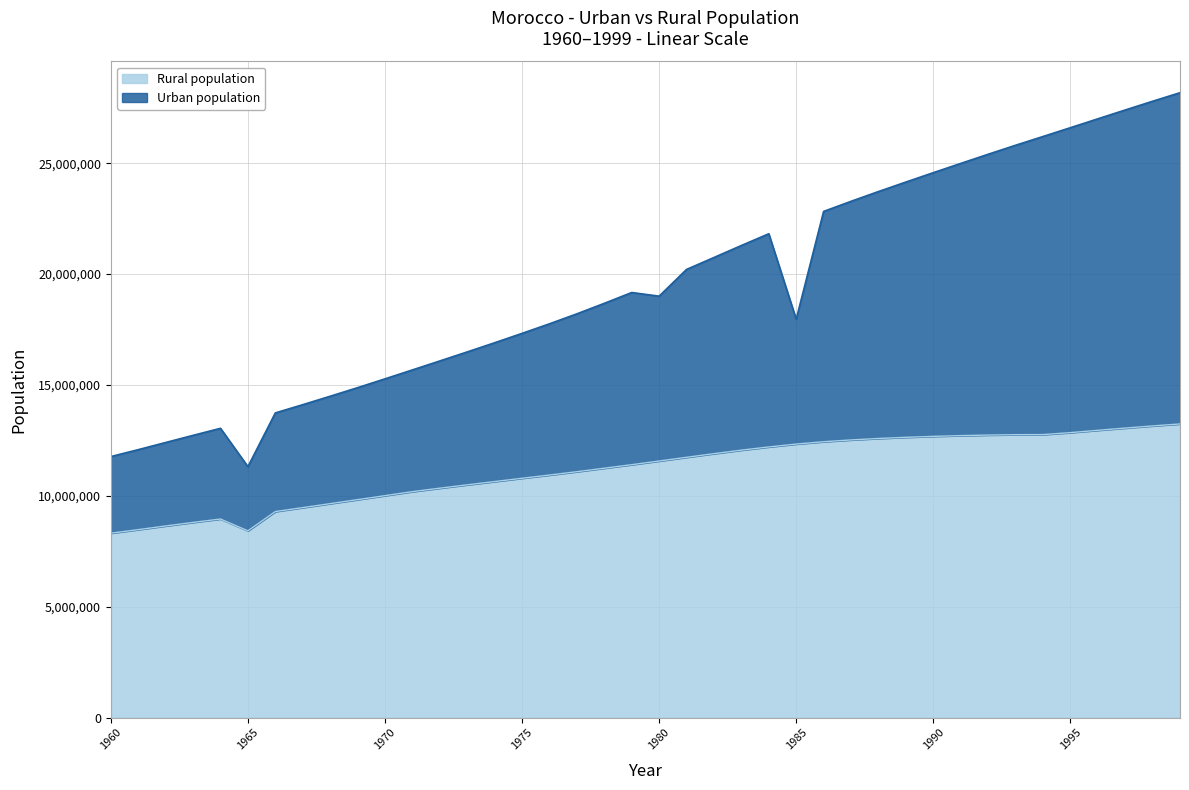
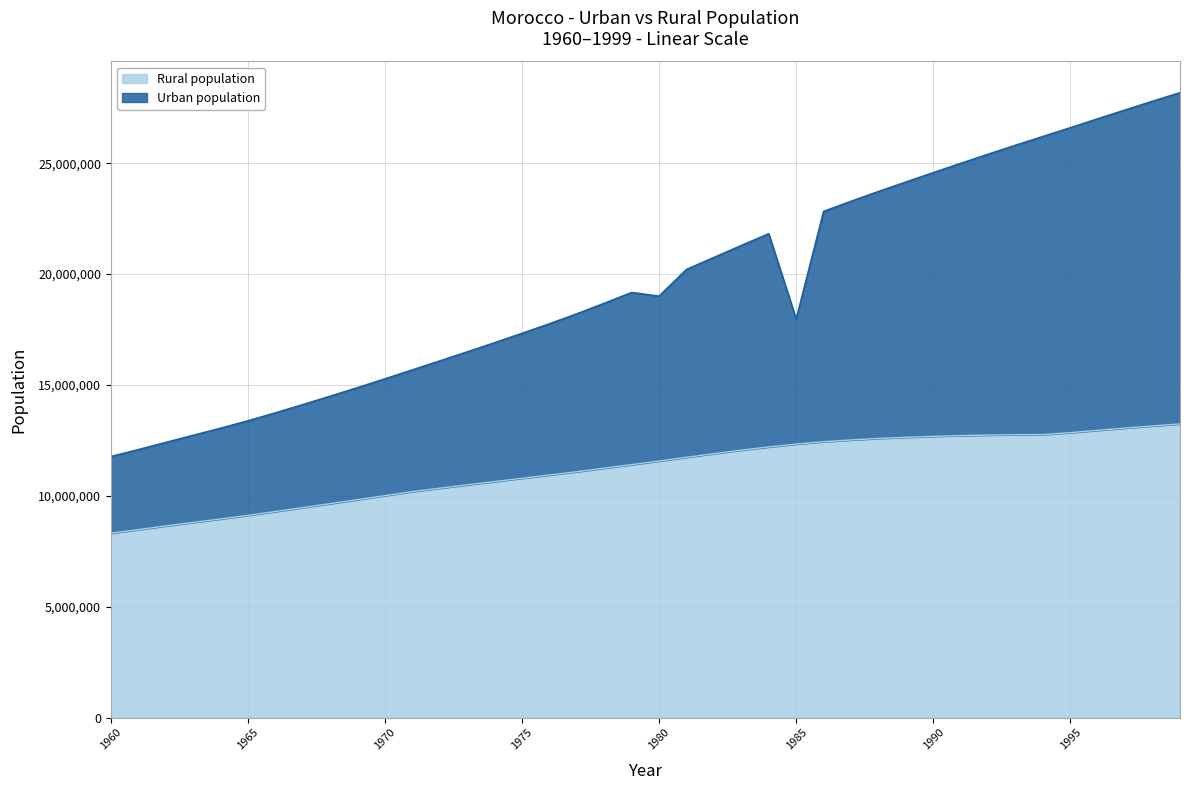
Rural population, 1965: 8,400,000 -> 9,100,000
Urban population, 1965: 2,900,000 -> 4,300,000
